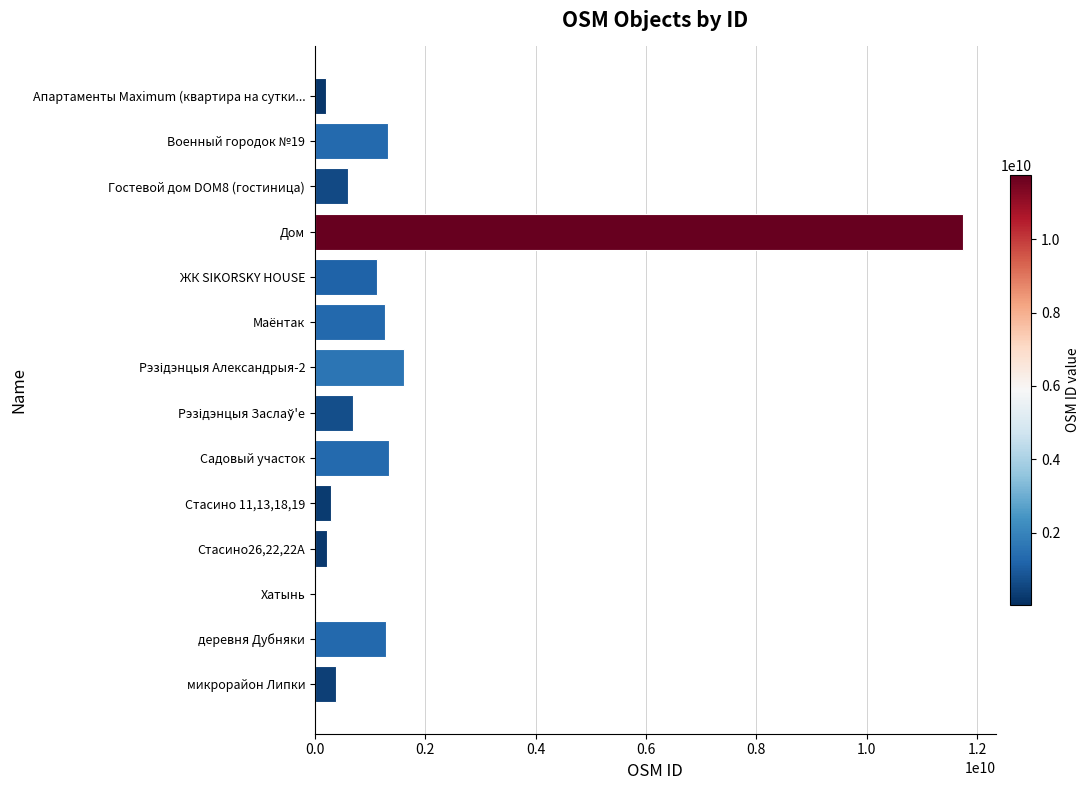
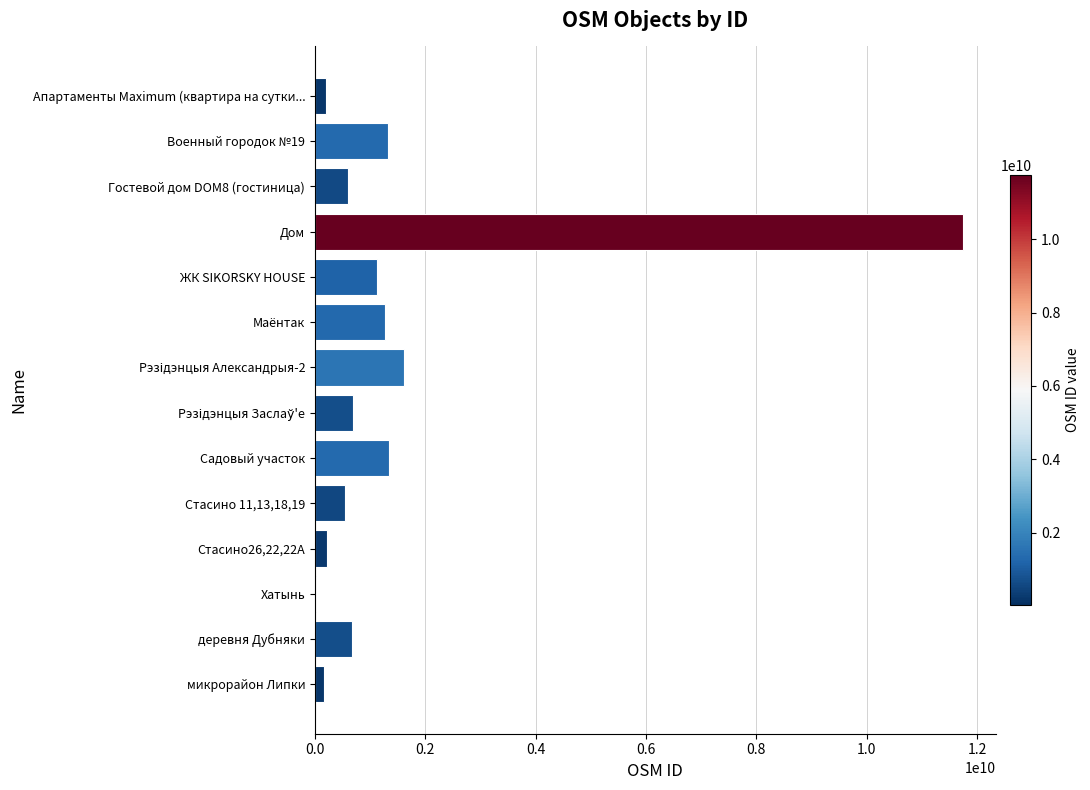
Стасино 11,13,18,19: 300000000 -> 600000000
деревня Дубняки: 1300000000 -> 700000000
микрорайон Липки: 400000000 -> 200000000
